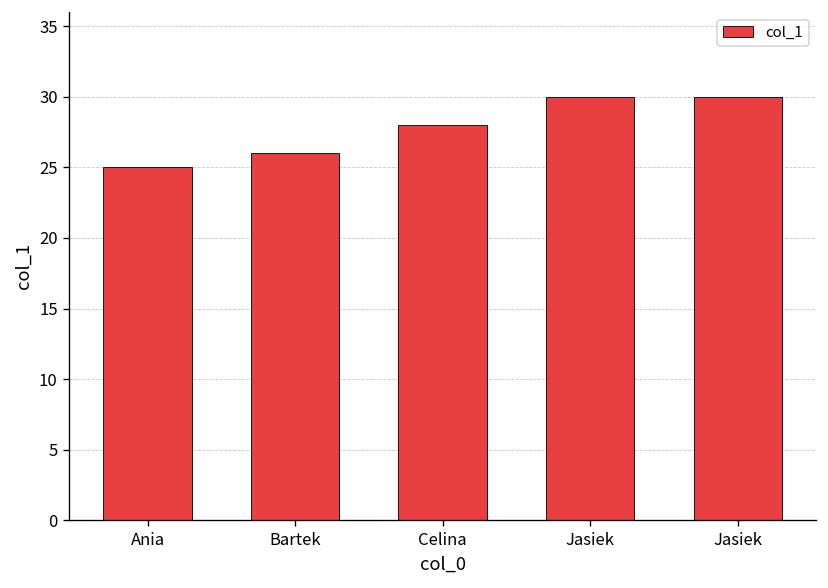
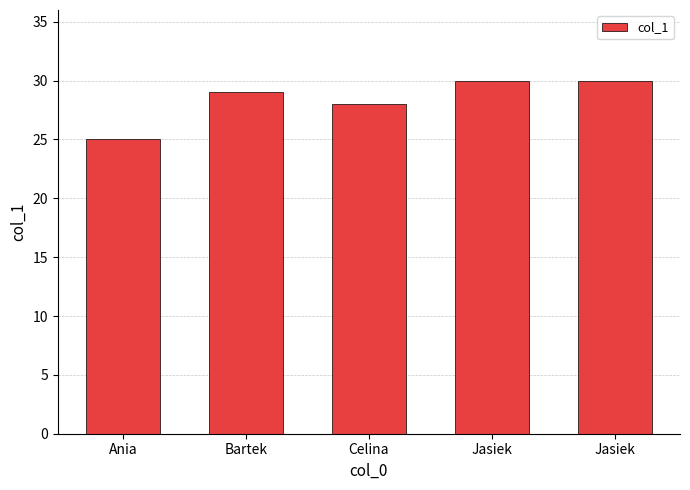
Bartek: 26 -> 29
